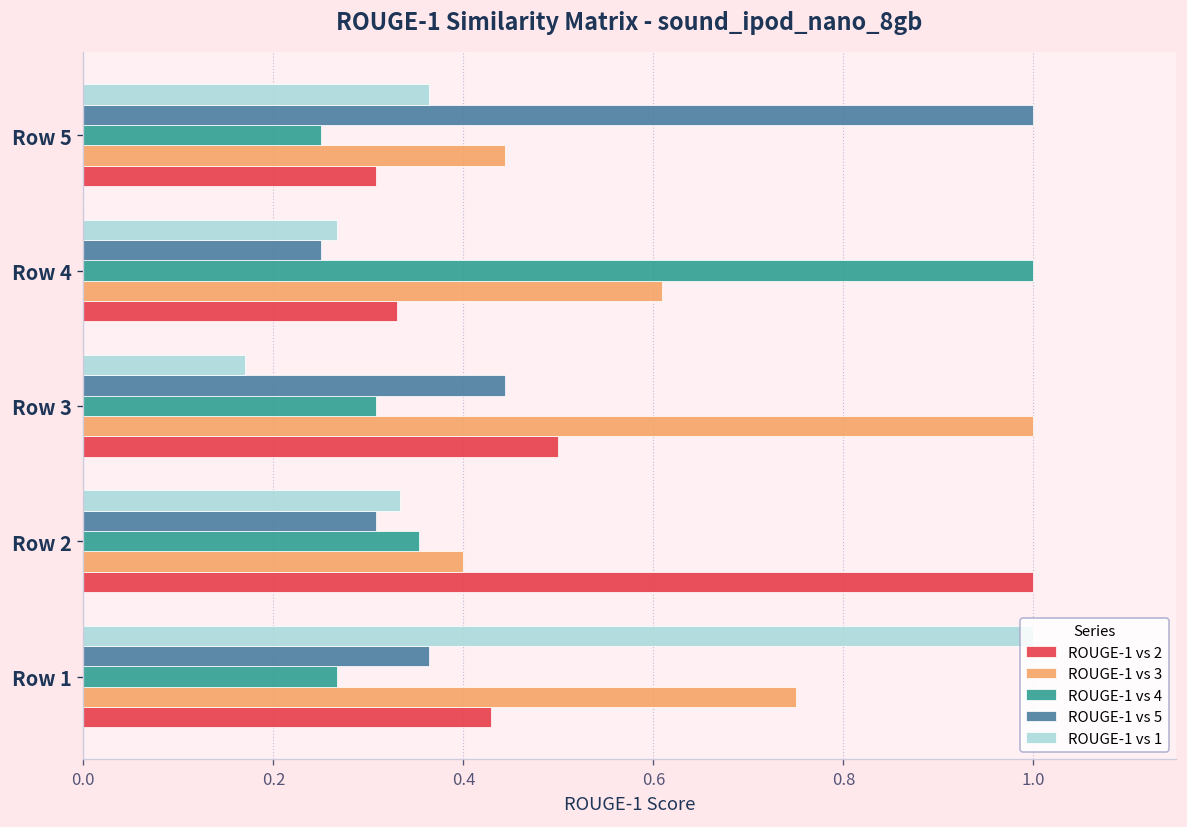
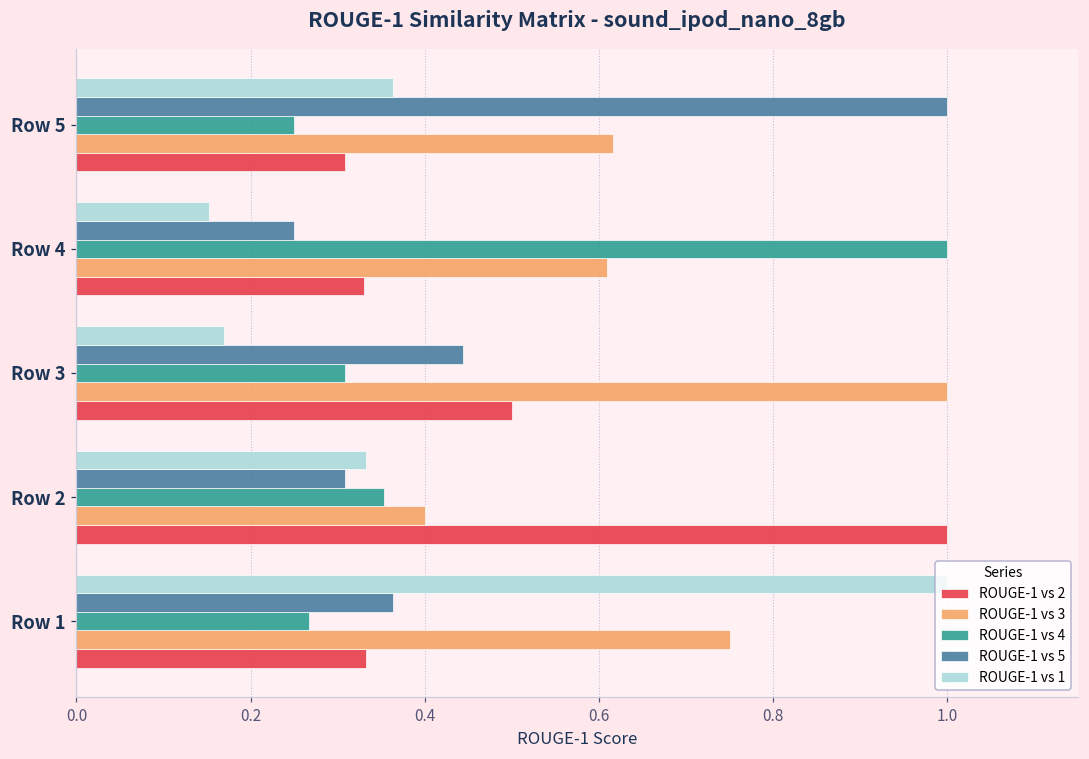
ROUGE-1 vs 3, Row 5: 0.44 -> 0.62
ROUGE-1 vs 1, Row 4: 0.27 -> 0.15
ROUGE-1 vs 2, Row 1: 0.43 -> 0.33
